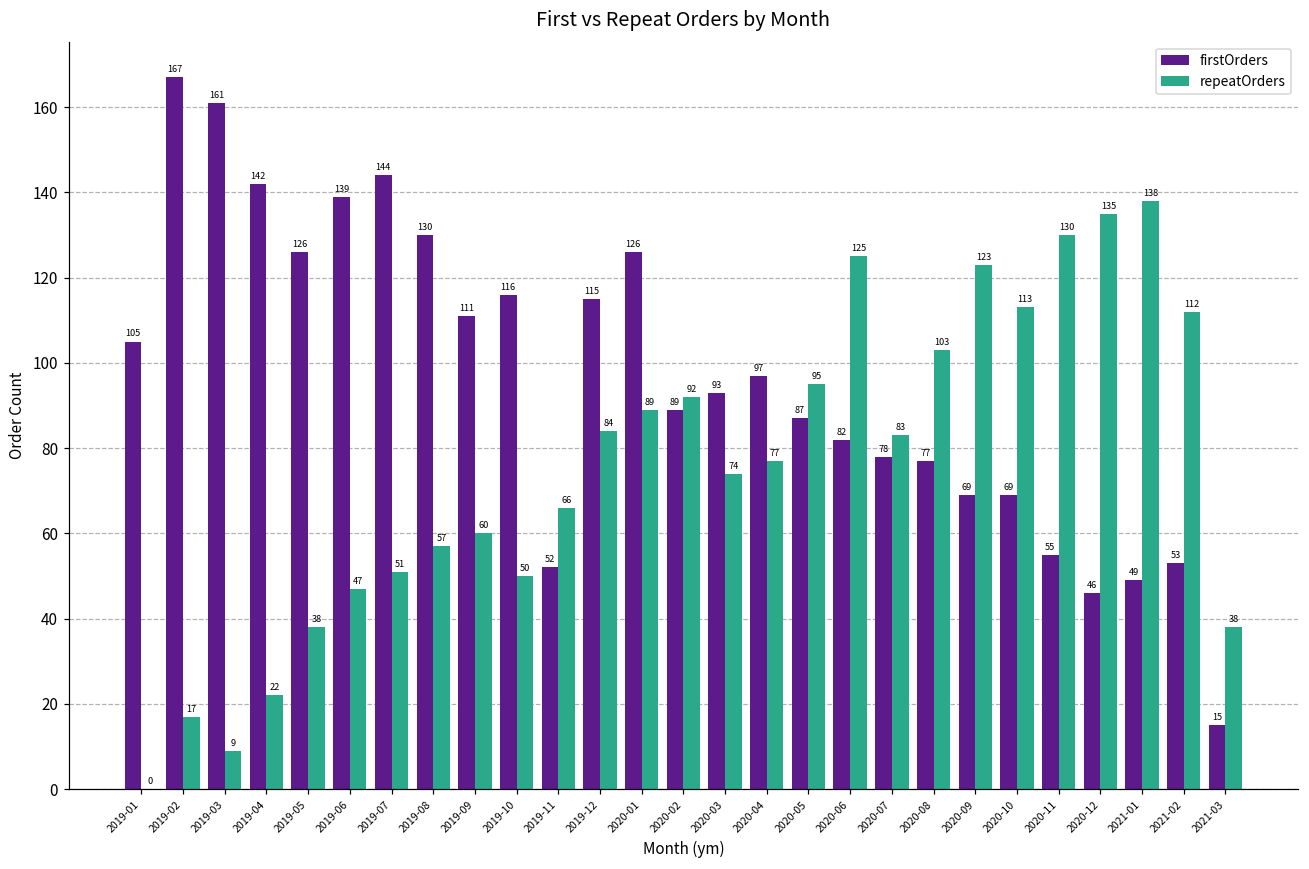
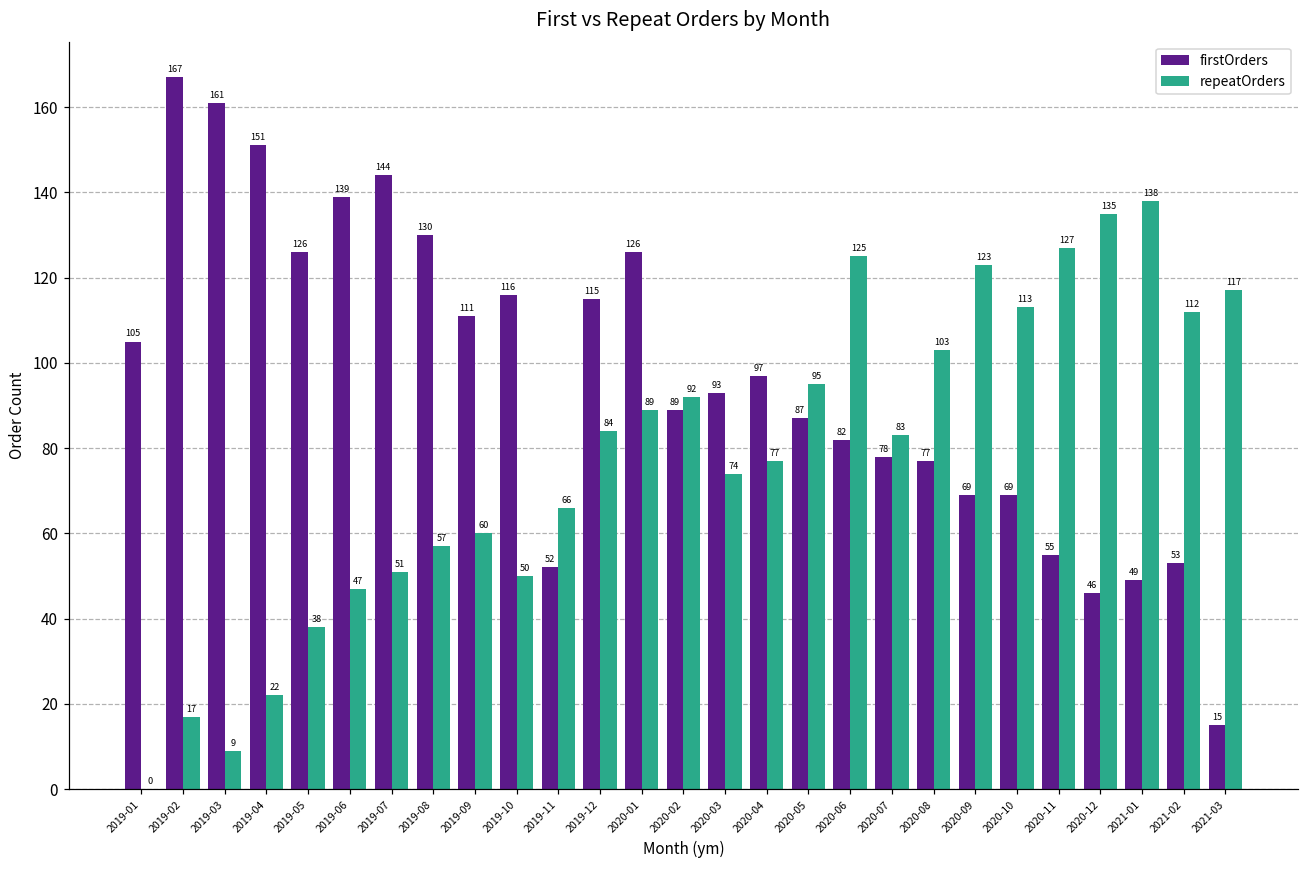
firstOrders, 2019-04: 142 -> 151
repeatOrders, 2020-11: 130 -> 127
repeatOrders, 2021-03: 38 -> 117
